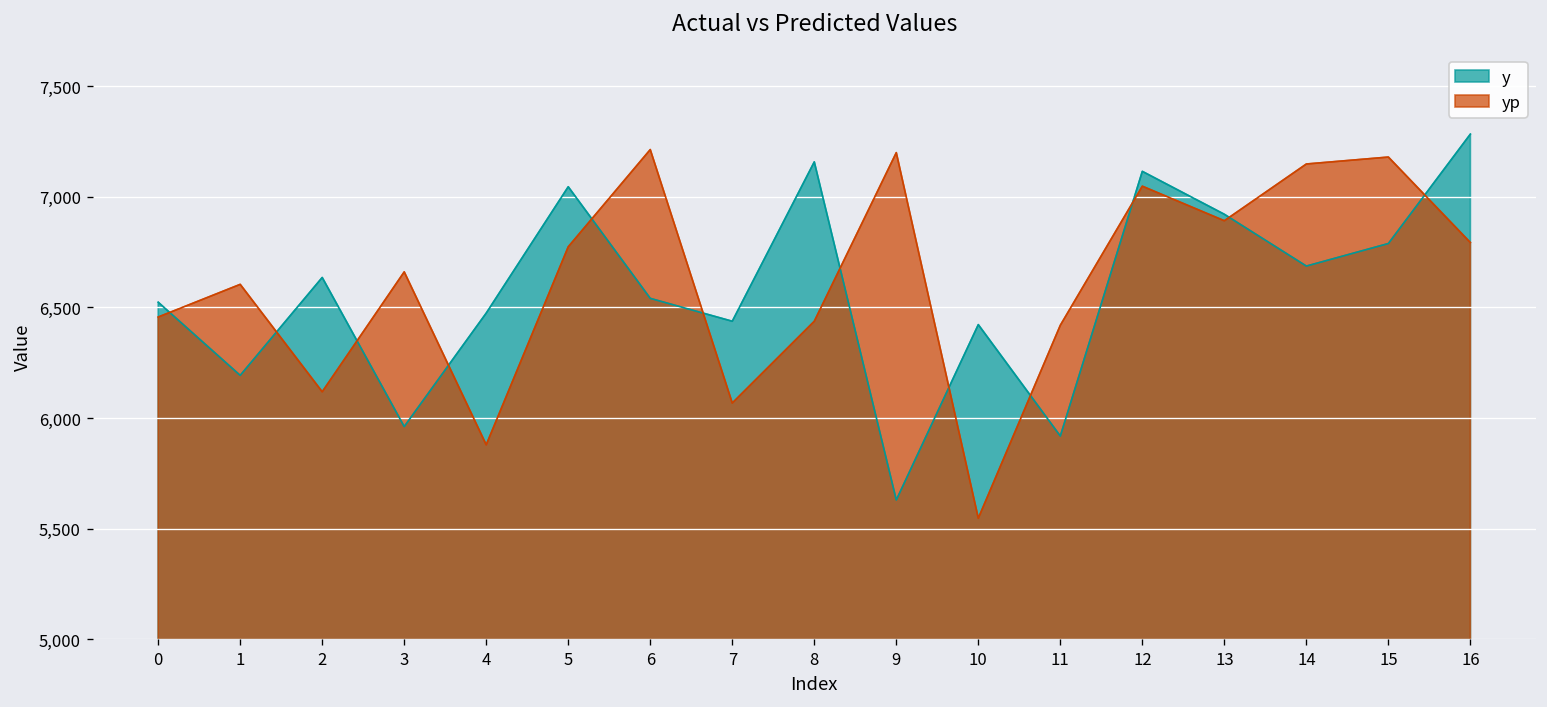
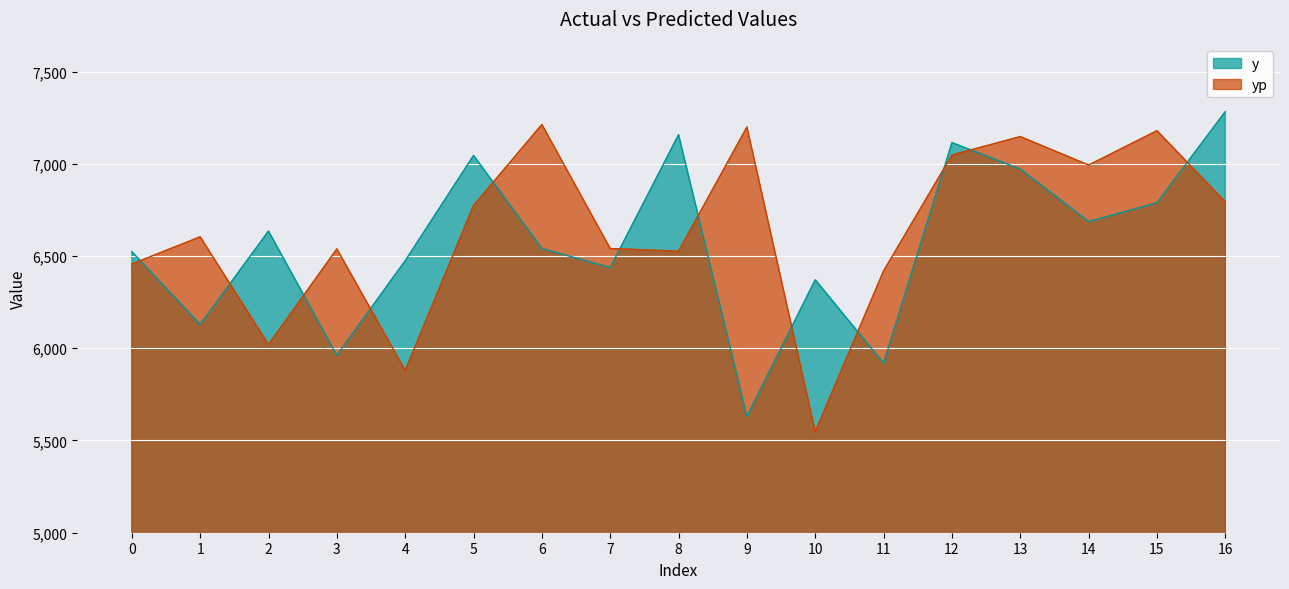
y, 1: 6,190 -> 6,130
yp, 2: 6,120 -> 6,020
yp, 3: 6,660 -> 6,540
yp, 7: 6,070 -> 6,540
yp, 8: 6,440 -> 6,530
y, 10: 6,420 -> 6,370
y, 13: 6,920 -> 6,970
yp, 13: 6,890 -> 7,150
yp, 14: 7,150 -> 6,990
